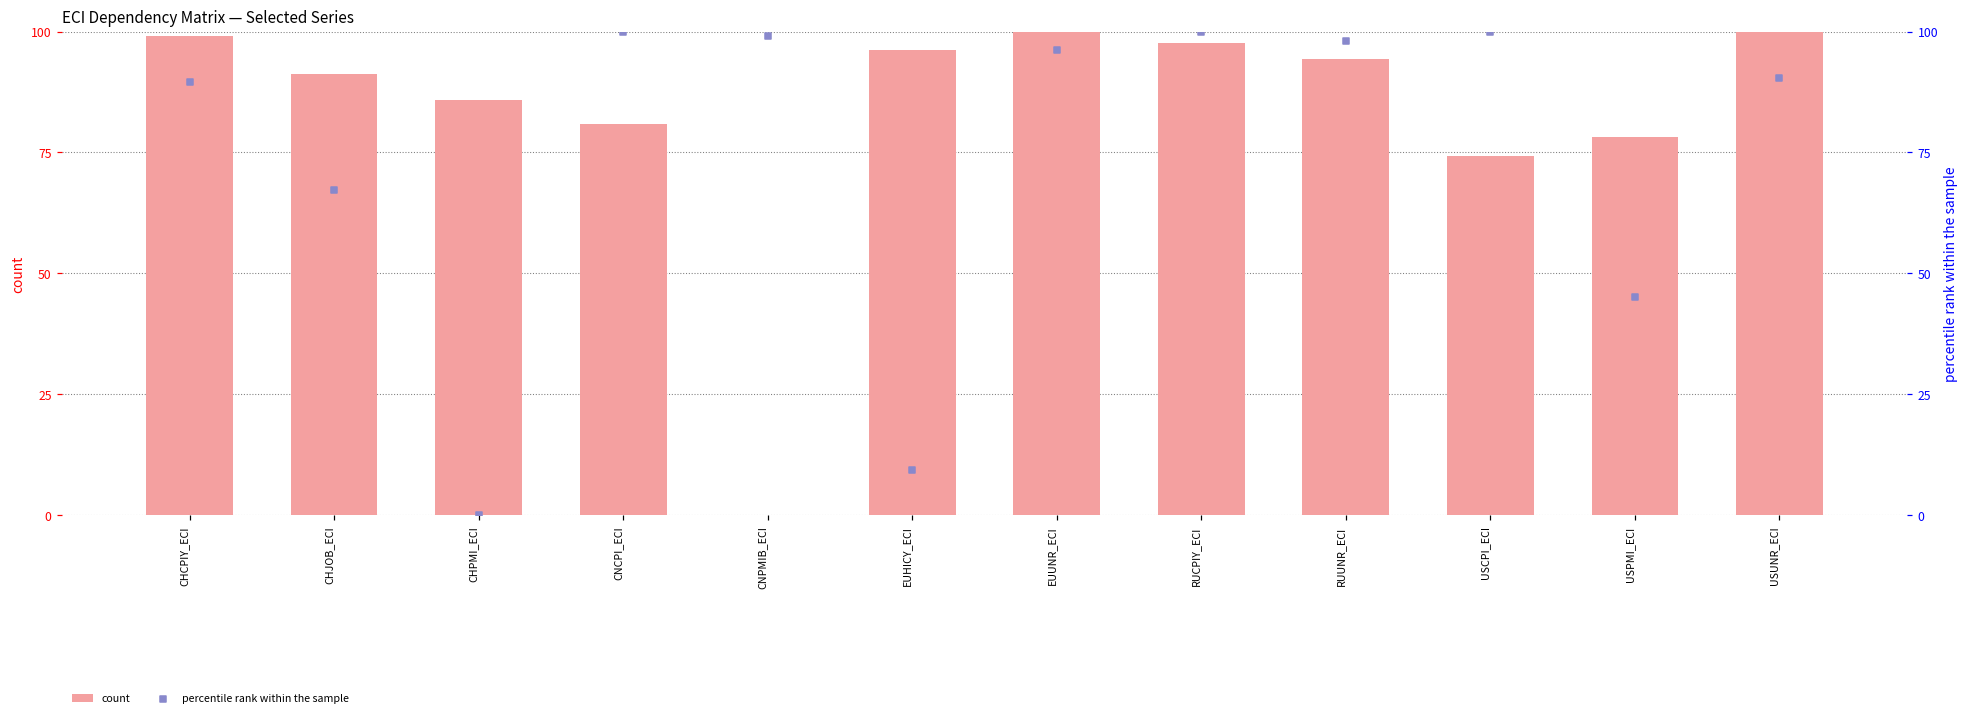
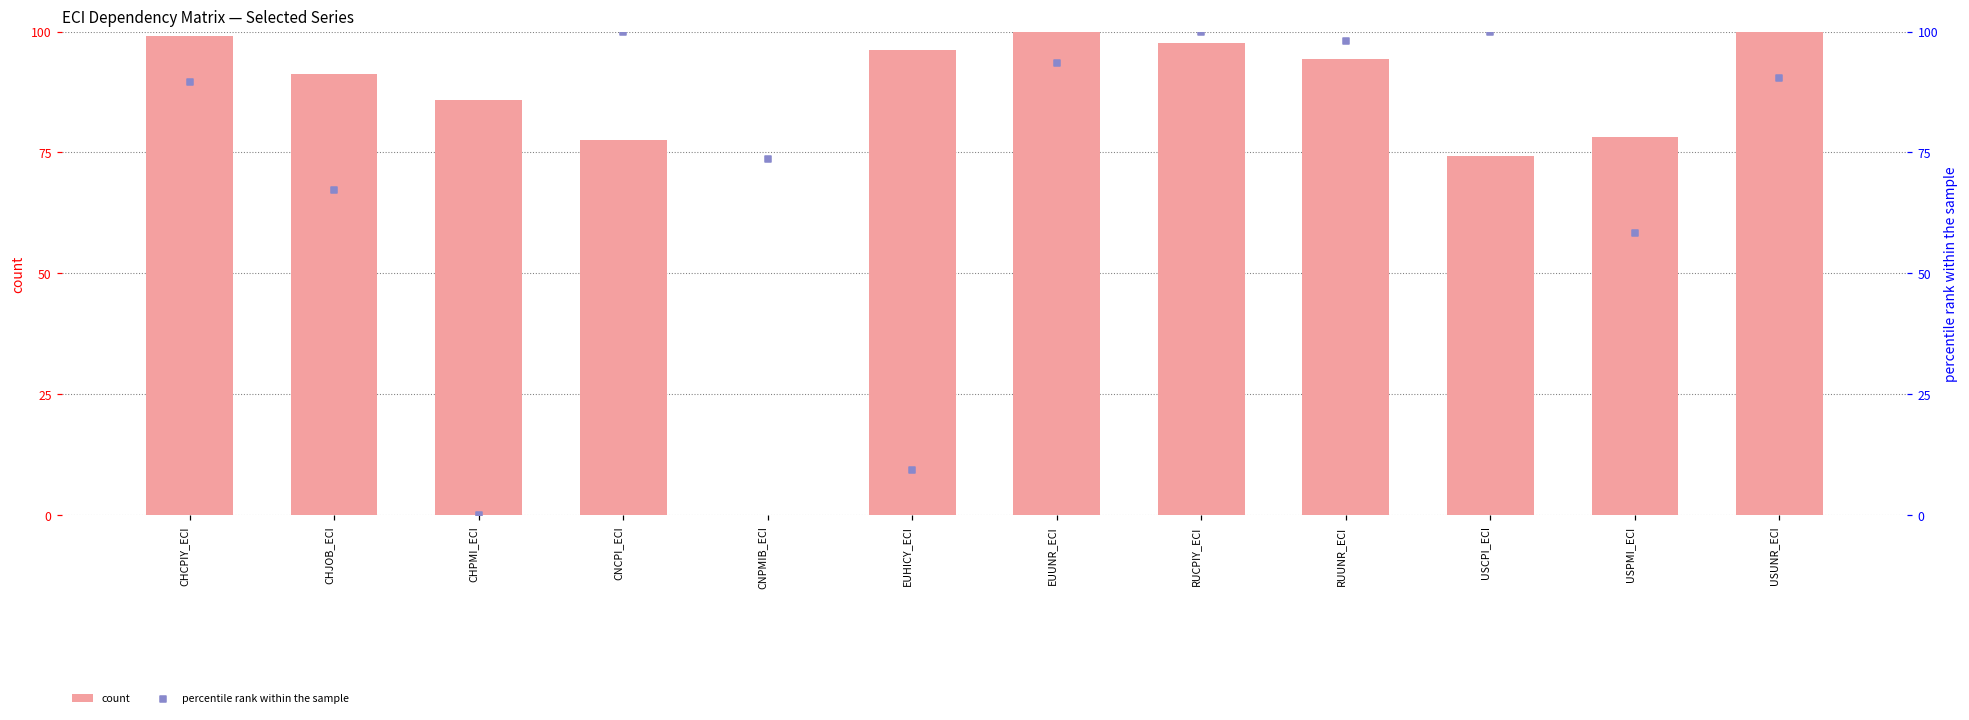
count, CNCPI_ECI: 81 -> 78
percentile rank within the sample, CNPMIB_ECI: 99 -> 74
percentile rank within the sample, EUUNR_ECI: 96 -> 94
percentile rank within the sample, USPMI_ECI: 45 -> 58
